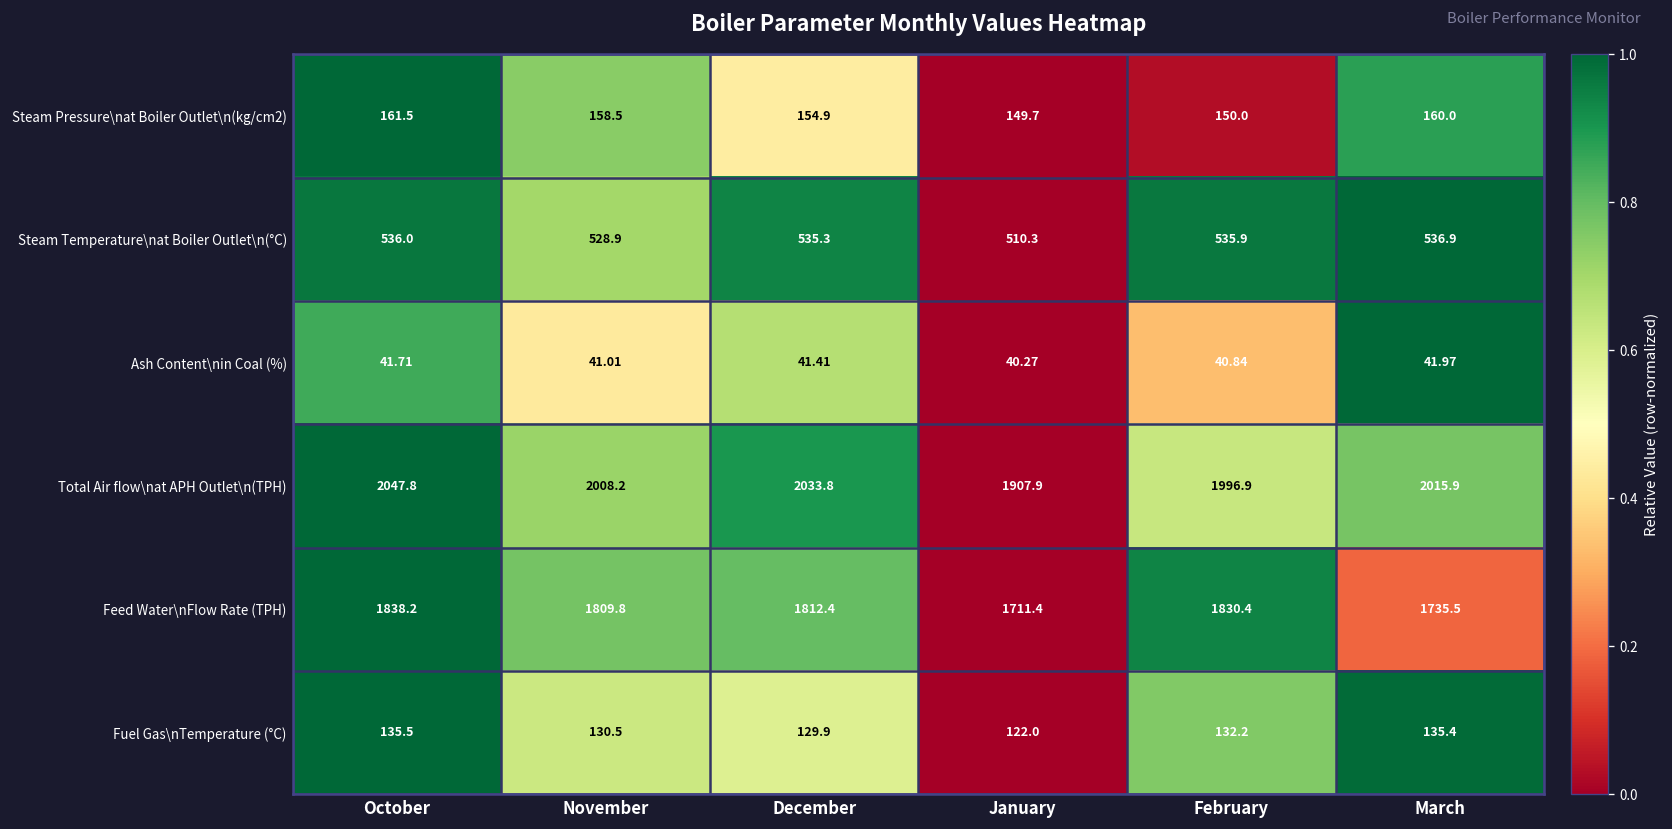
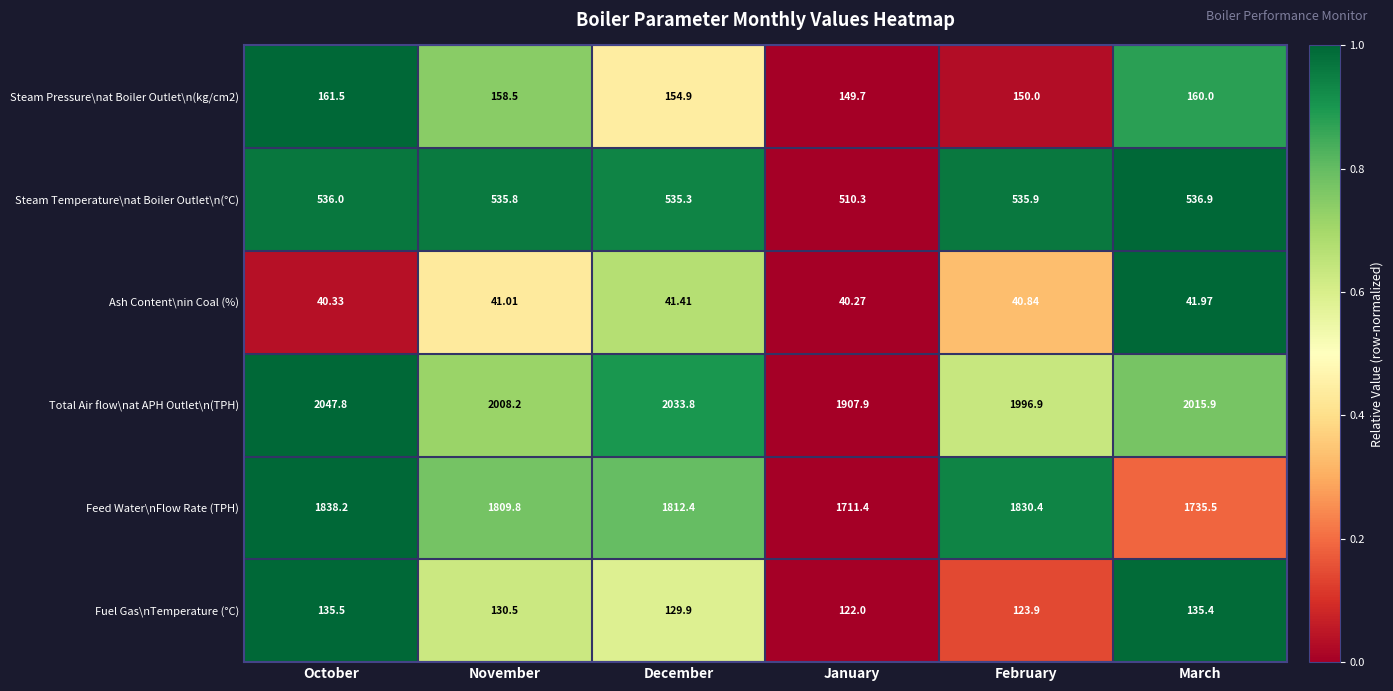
Steam Temperature\nat Boiler Outlet\n(°C), November: 528.9 -> 535.8
Ash Content\nin Coal (%), October: 41.71 -> 40.33
Fuel Gas\nTemperature (°C), February: 132.2 -> 123.9
